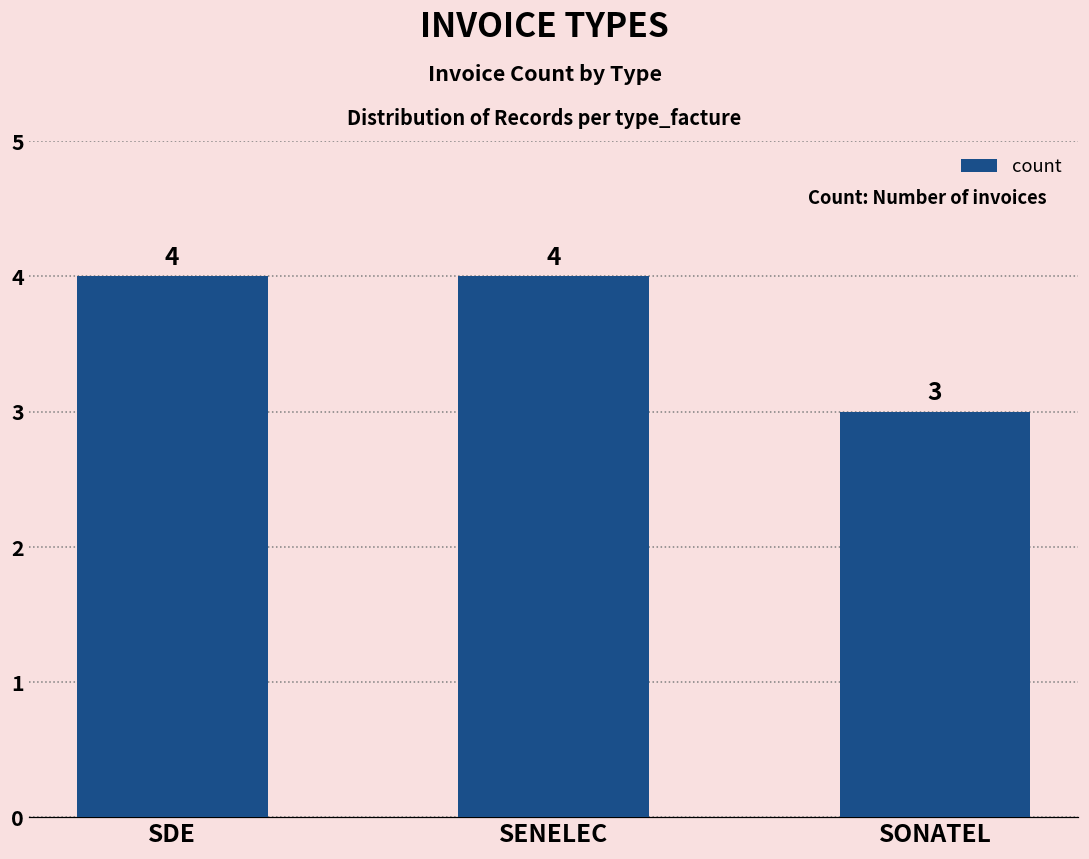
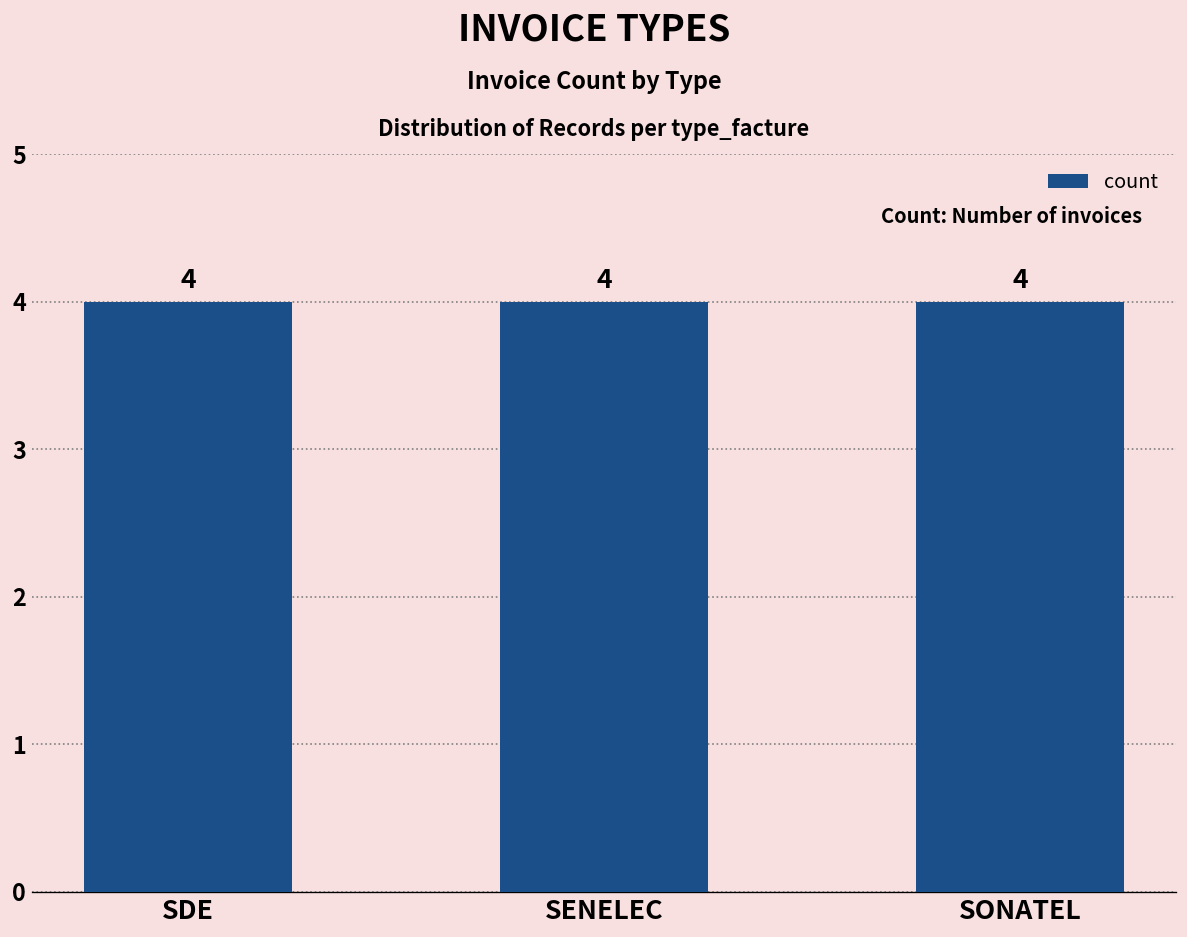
SONATEL: 3 -> 4
